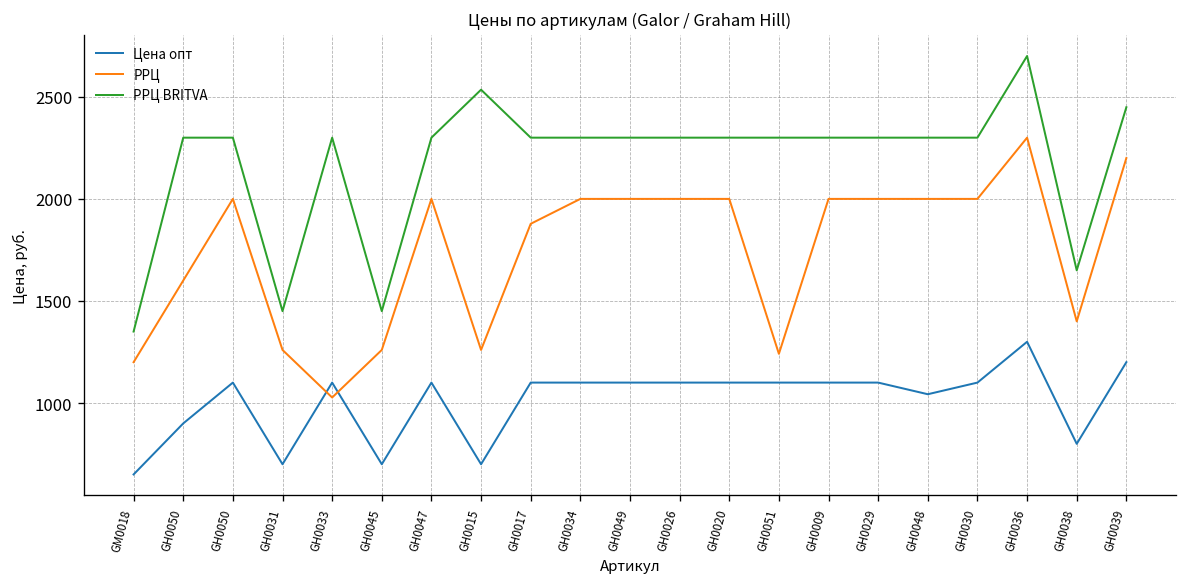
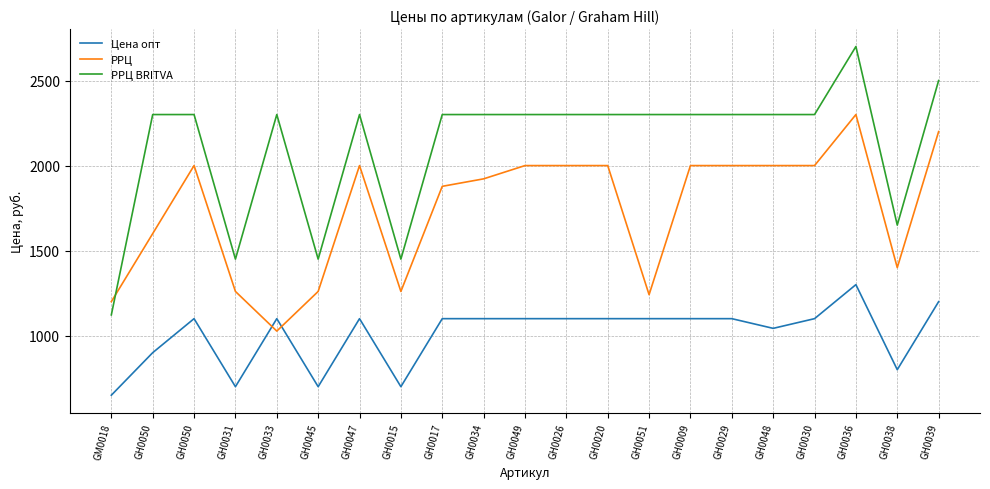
РРЦ BRITVA, GM0018: 1350 -> 1120
РРЦ BRITVA, GH0015: 2540 -> 1450
РРЦ, GH0034: 2000 -> 1920
РРЦ BRITVA, GH0039: 2450 -> 2500
